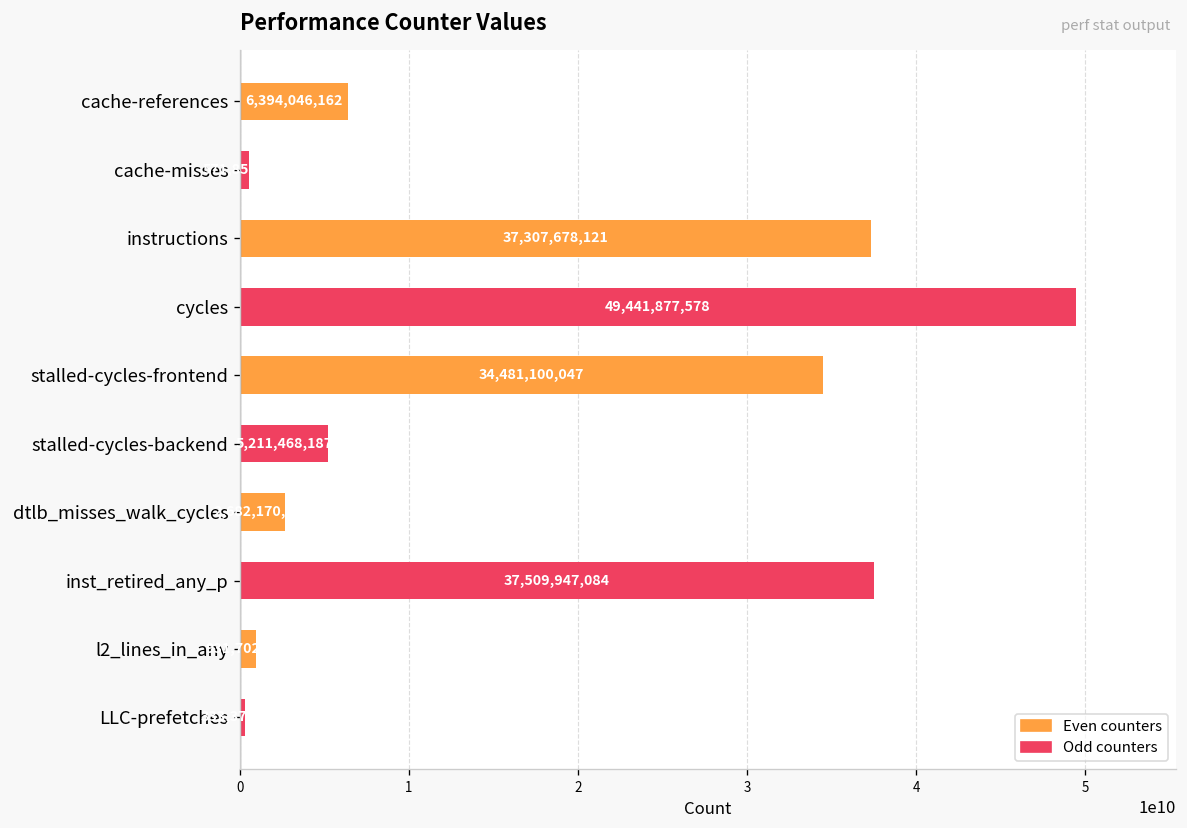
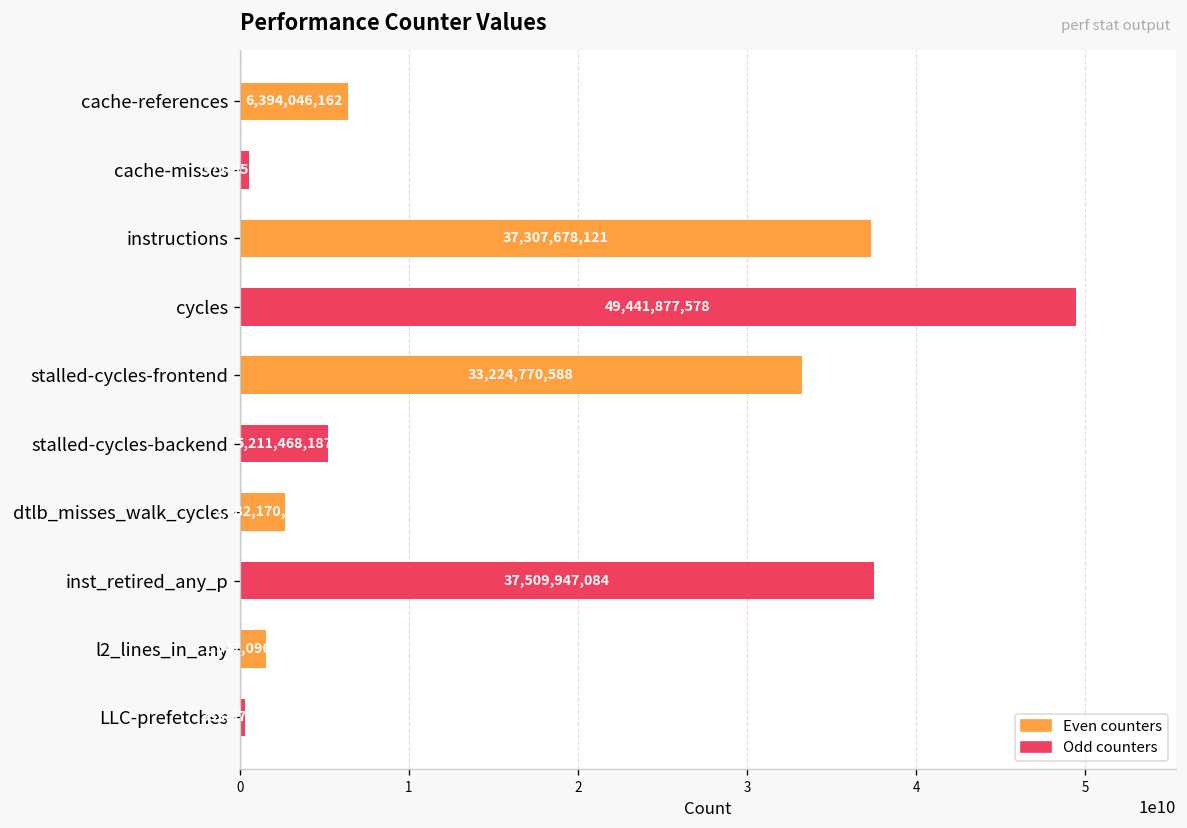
stalled-cycles-frontend: 34,481,100,047 -> 33,224,770,588
l2_lines_in_any: 900000000 -> 1500000000
